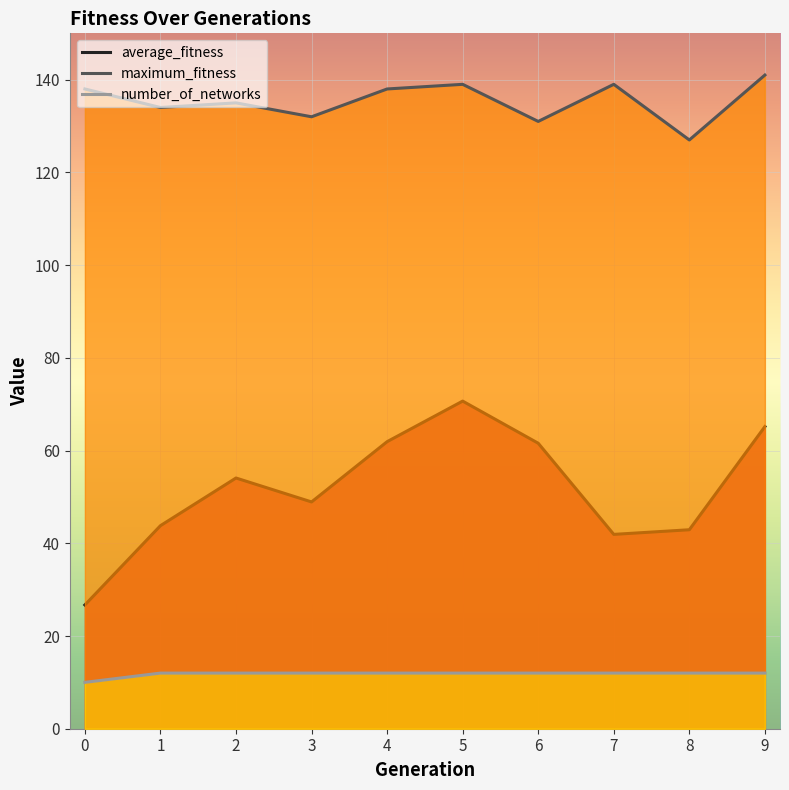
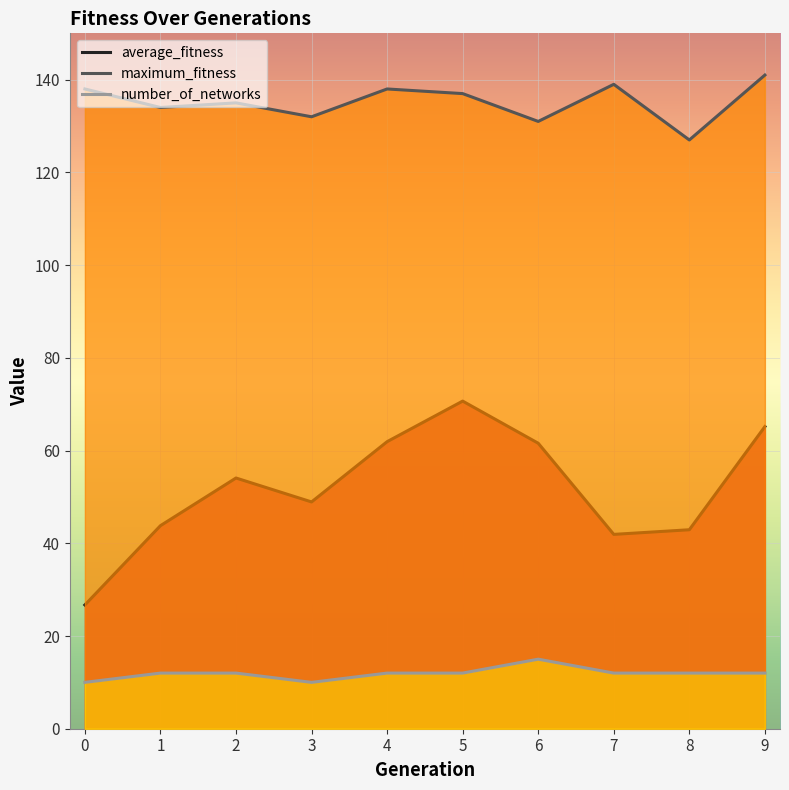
number_of_networks, 3: 12 -> 10
maximum_fitness, 5: 139 -> 137
number_of_networks, 6: 12 -> 15
